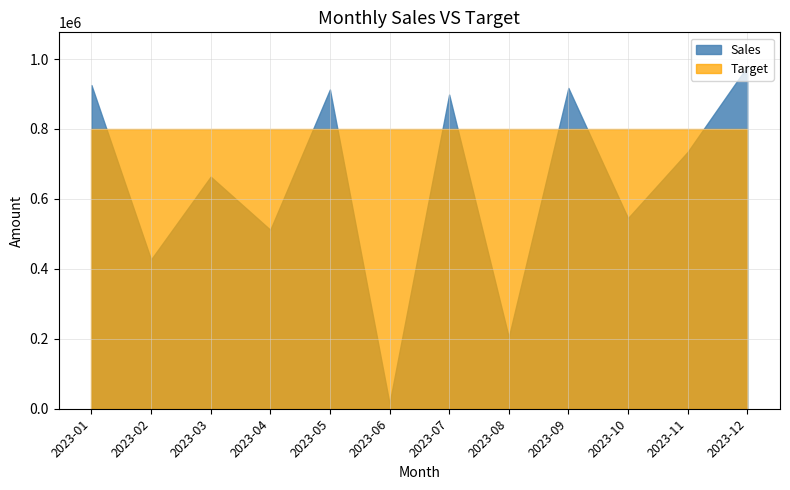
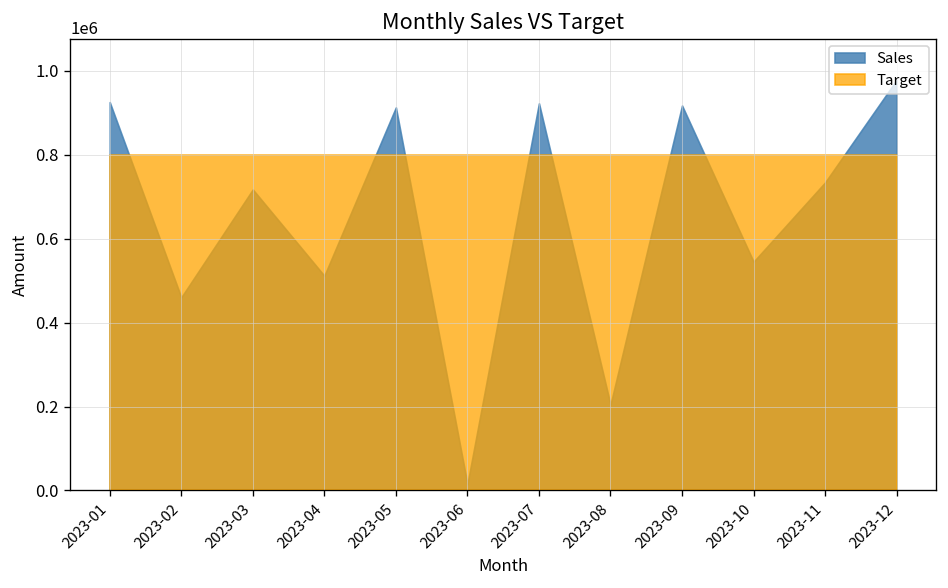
Sales, 2023-02: 430000 -> 460000
Sales, 2023-03: 660000 -> 720000
Sales, 2023-07: 900000 -> 920000
